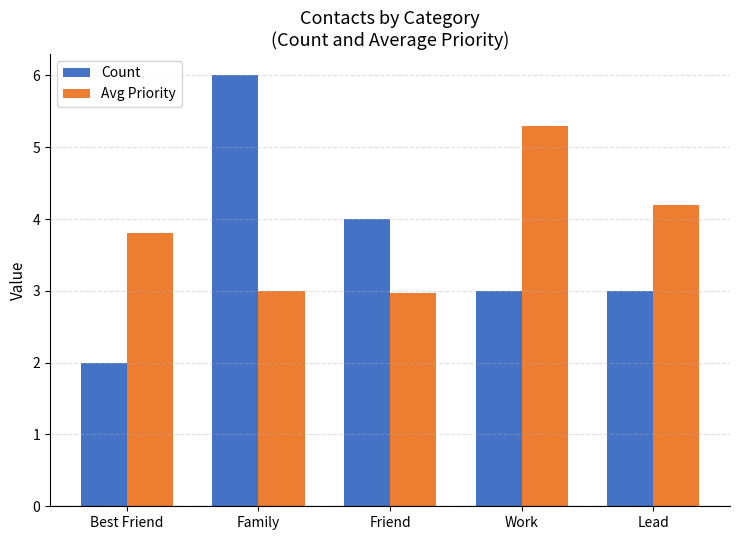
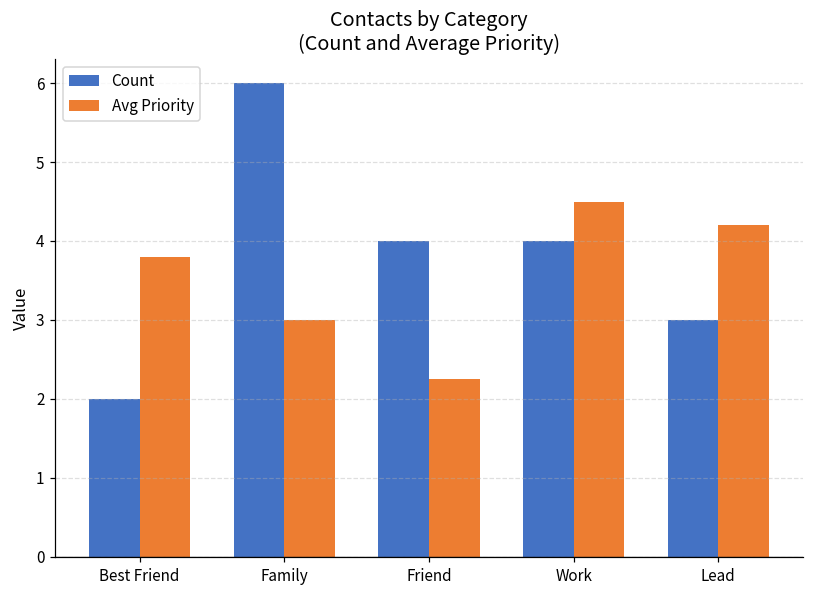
Avg Priority, Friend: 3.0 -> 2.3
Count, Work: 3 -> 4
Avg Priority, Work: 5.3 -> 4.5
